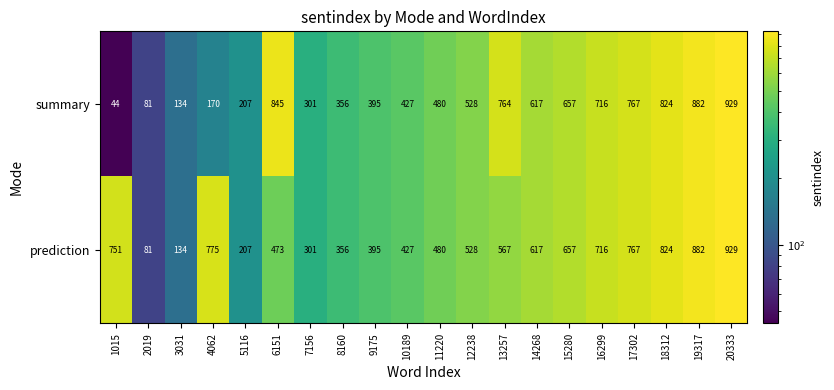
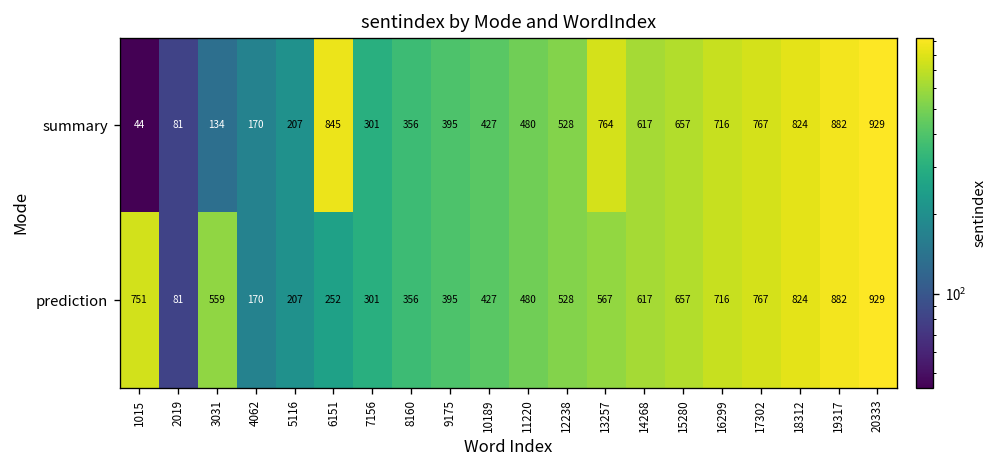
prediction, 3031: 134 -> 559
prediction, 4062: 775 -> 170
prediction, 6151: 473 -> 252
